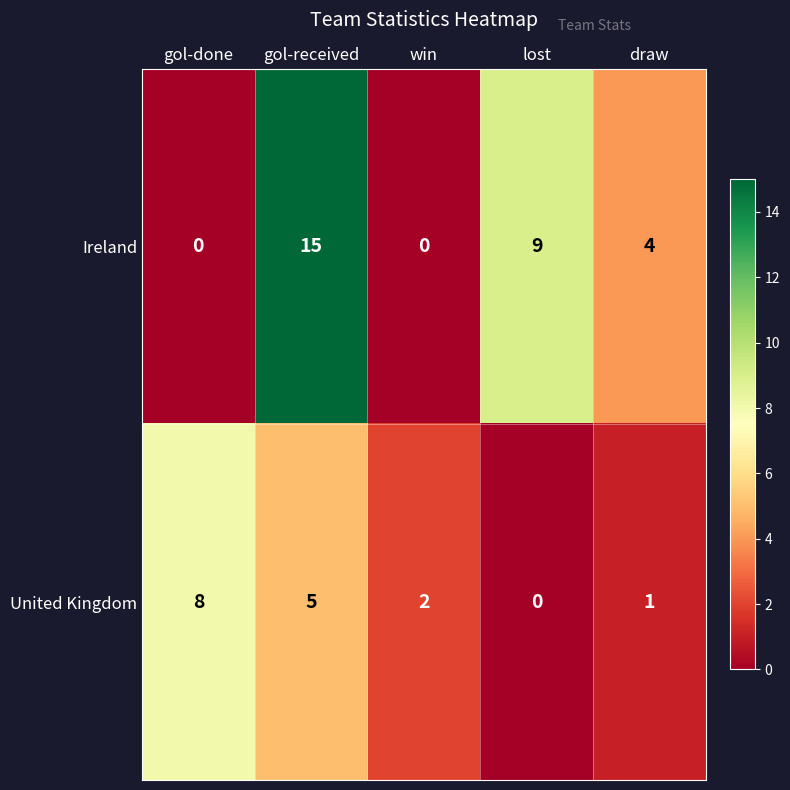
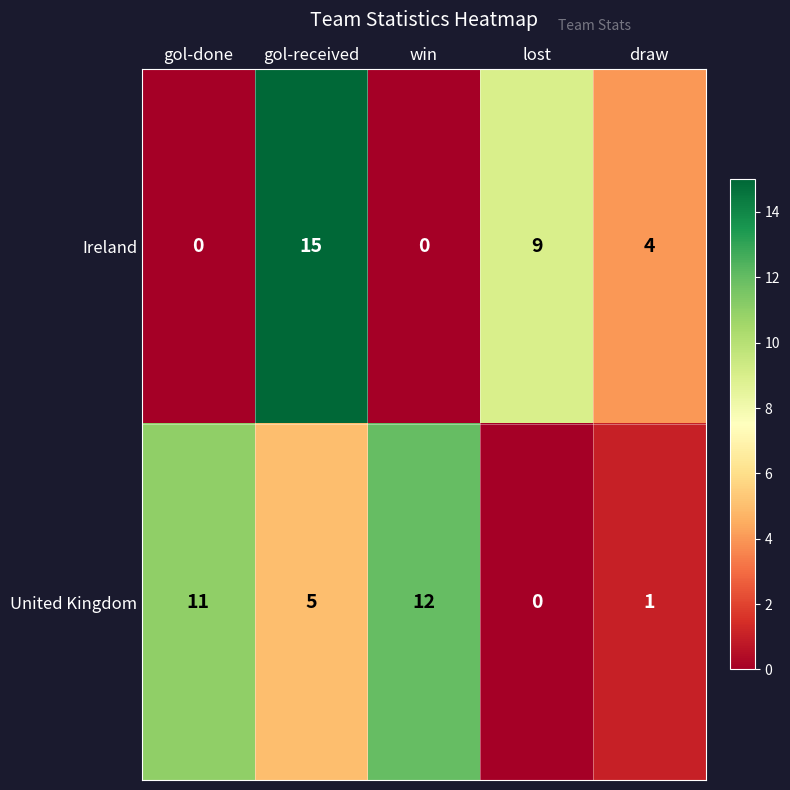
United Kingdom, gol-done: 8 -> 11
United Kingdom, win: 2 -> 12
